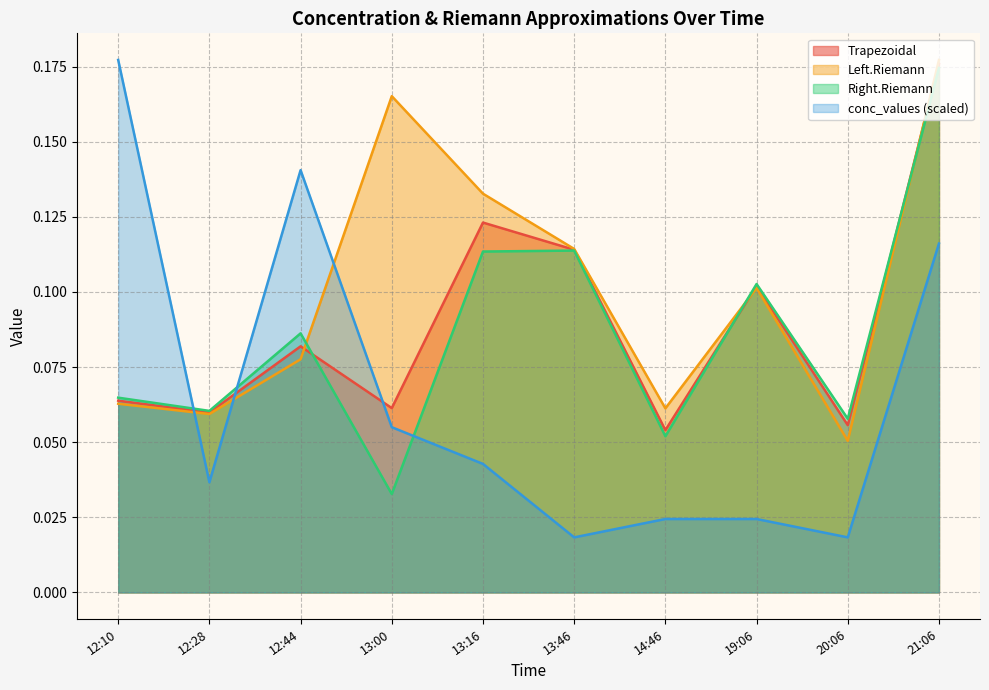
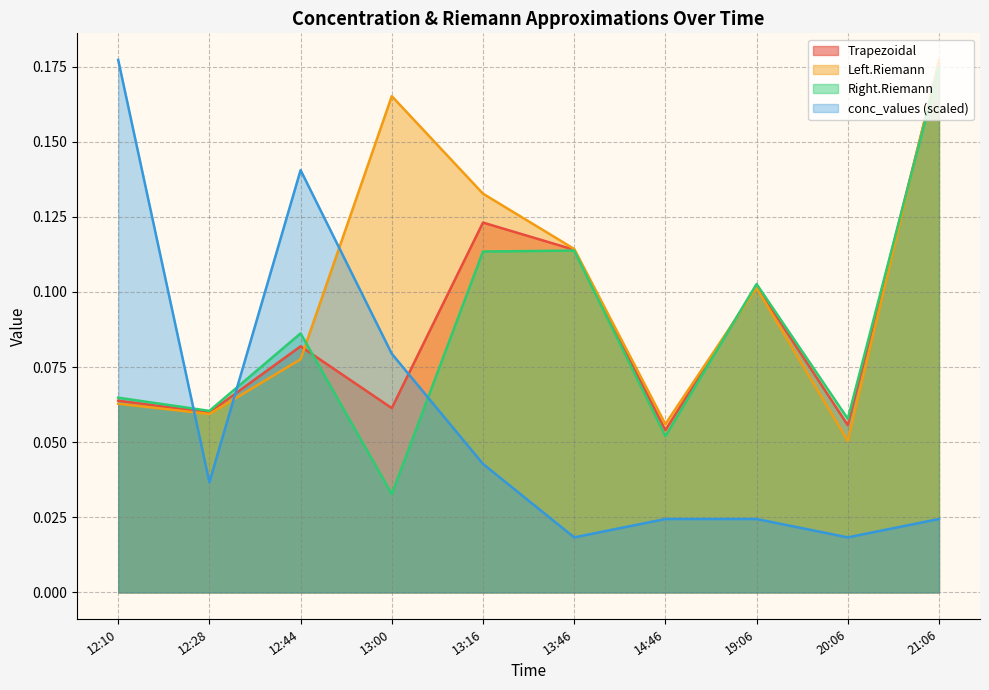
conc_values (scaled), 13:00: 0.055 -> 0.079
Left.Riemann, 14:46: 0.061 -> 0.056
conc_values (scaled), 21:06: 0.116 -> 0.024
